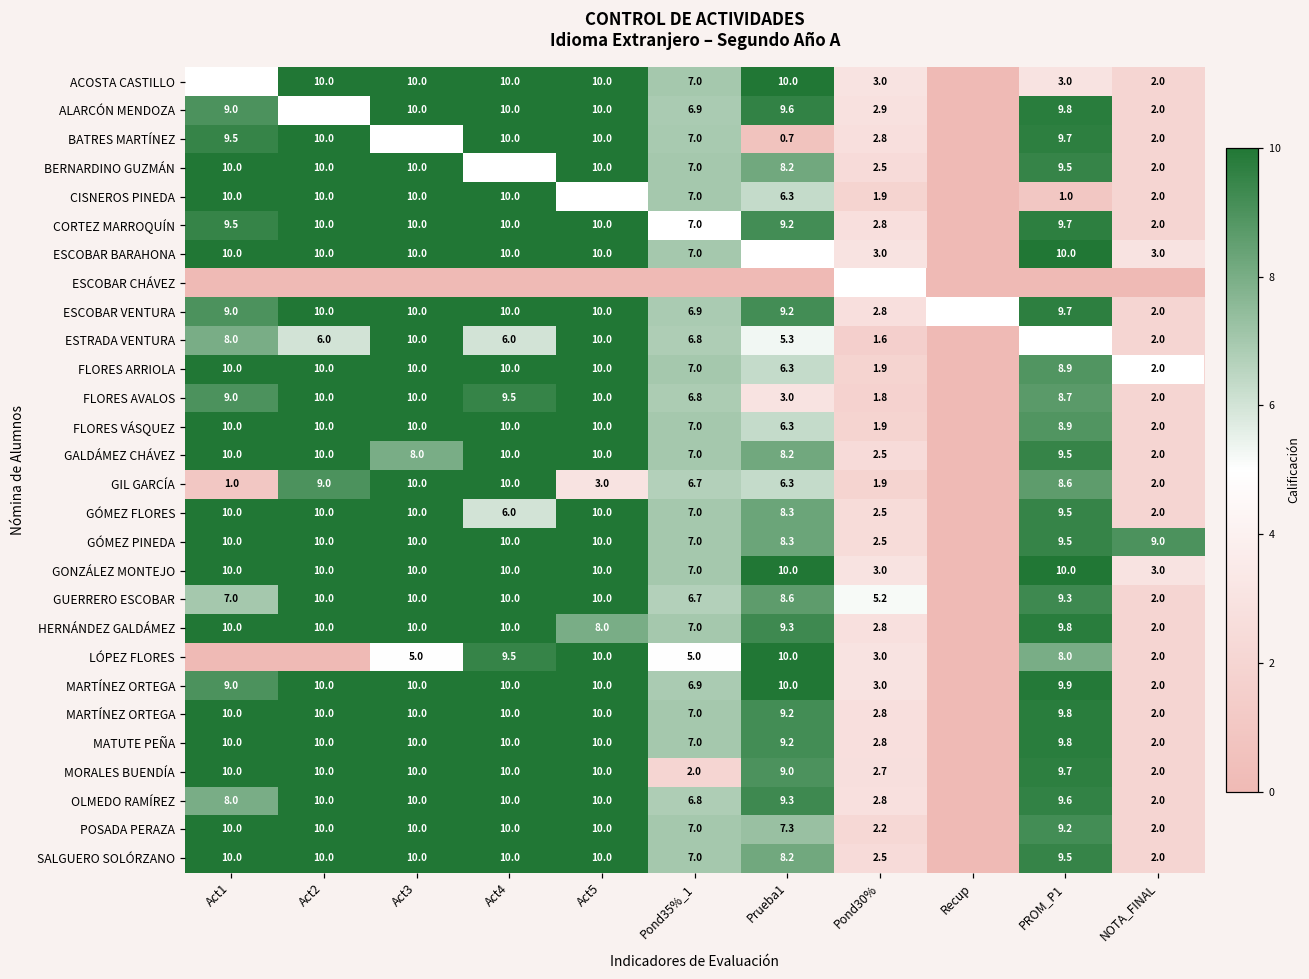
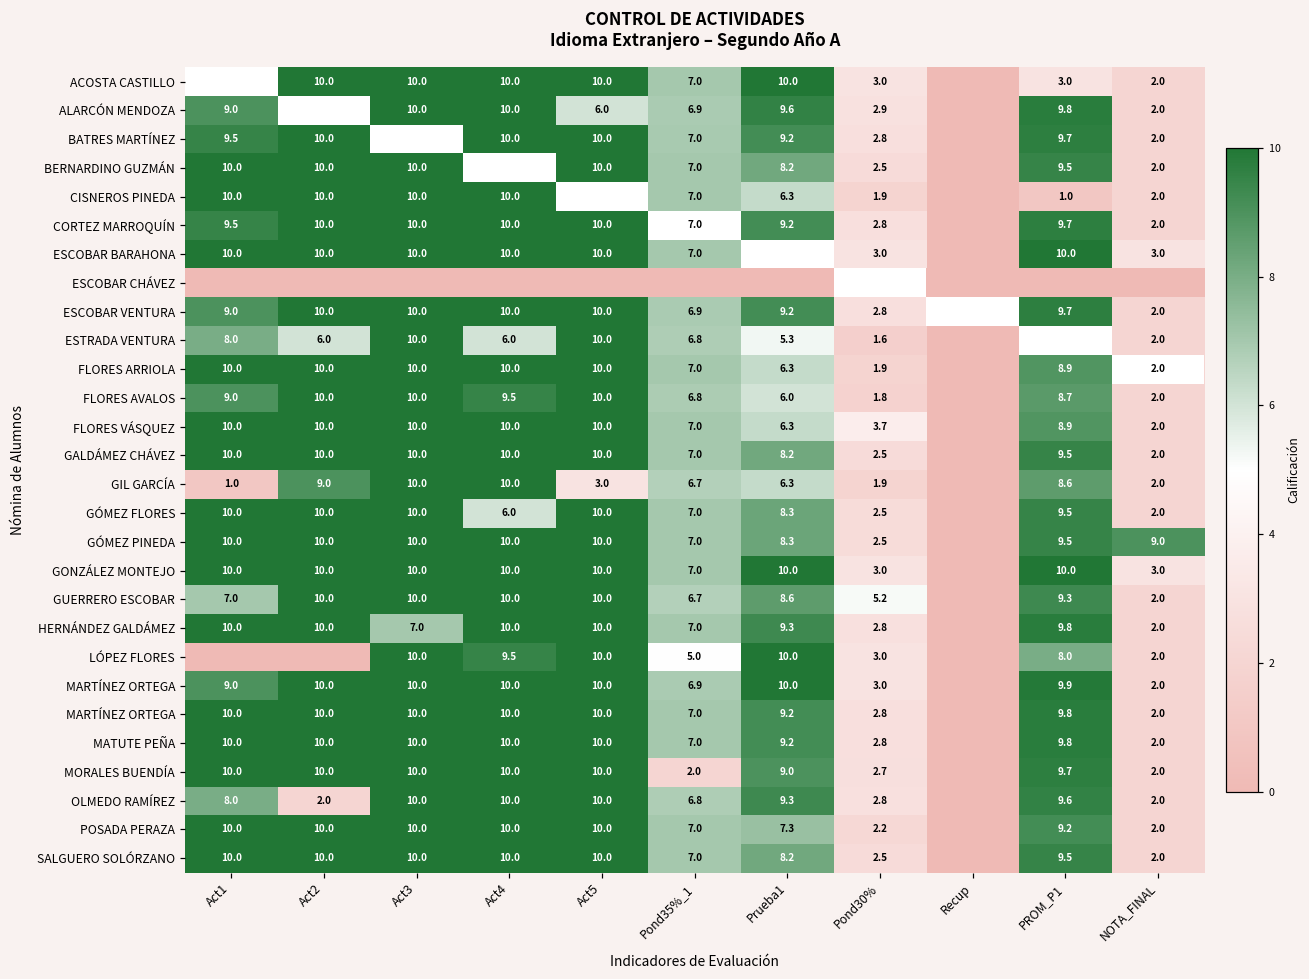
ALARCÓN MENDOZA, Act5: 10.0 -> 6.0
BATRES MARTÍNEZ, Prueba1: 0.7 -> 9.2
FLORES AVALOS, Prueba1: 3.0 -> 6.0
FLORES VÁSQUEZ, Pond30%: 1.9 -> 3.7
GALDÁMEZ CHÁVEZ, Act3: 8.0 -> 10.0
HERNÁNDEZ GALDÁMEZ, Act3: 10.0 -> 7.0
HERNÁNDEZ GALDÁMEZ, Act5: 8.0 -> 10.0
LÓPEZ FLORES, Act3: 5.0 -> 10.0
OLMEDO RAMÍREZ, Act2: 10.0 -> 2.0
